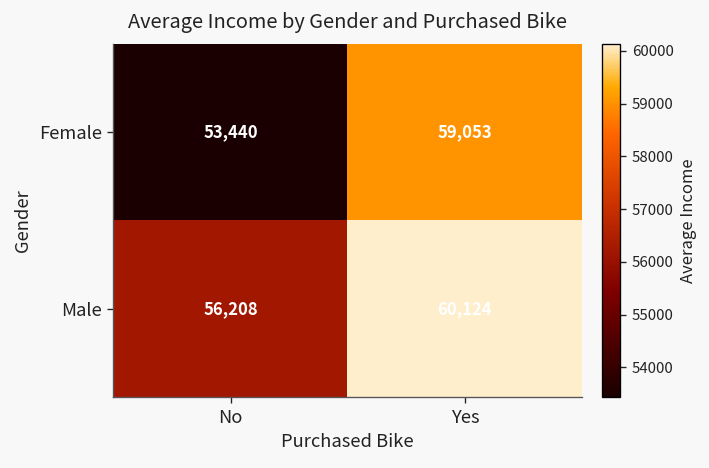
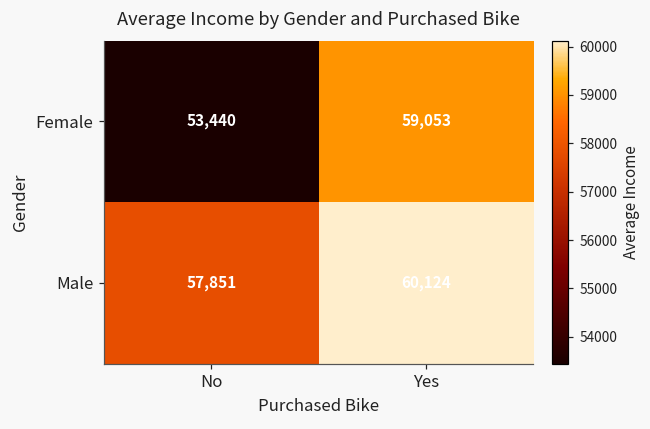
Male, No: 56,208 -> 57,851
